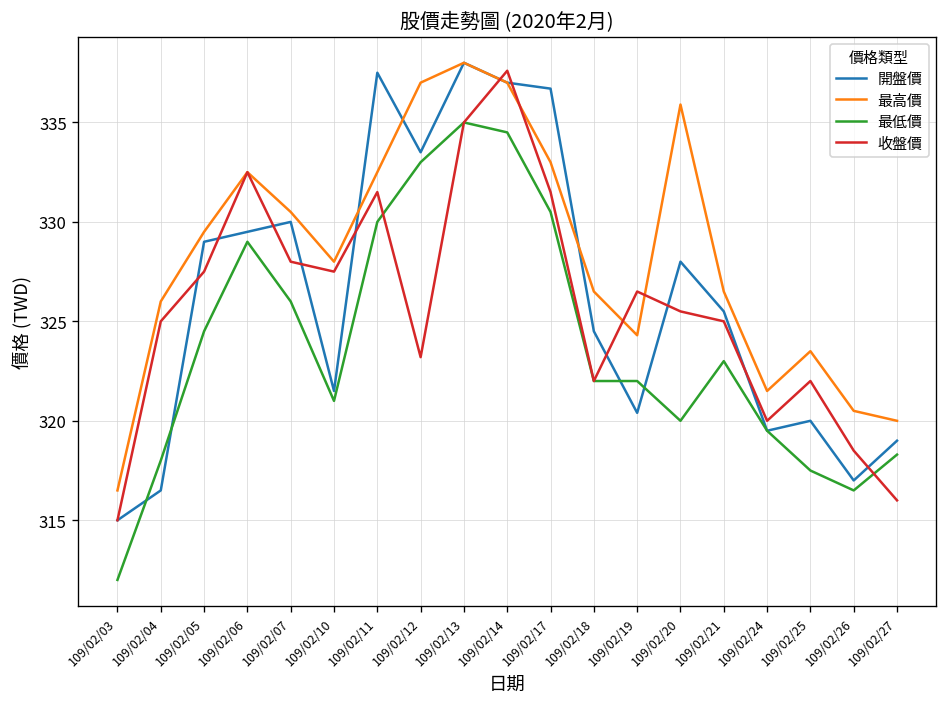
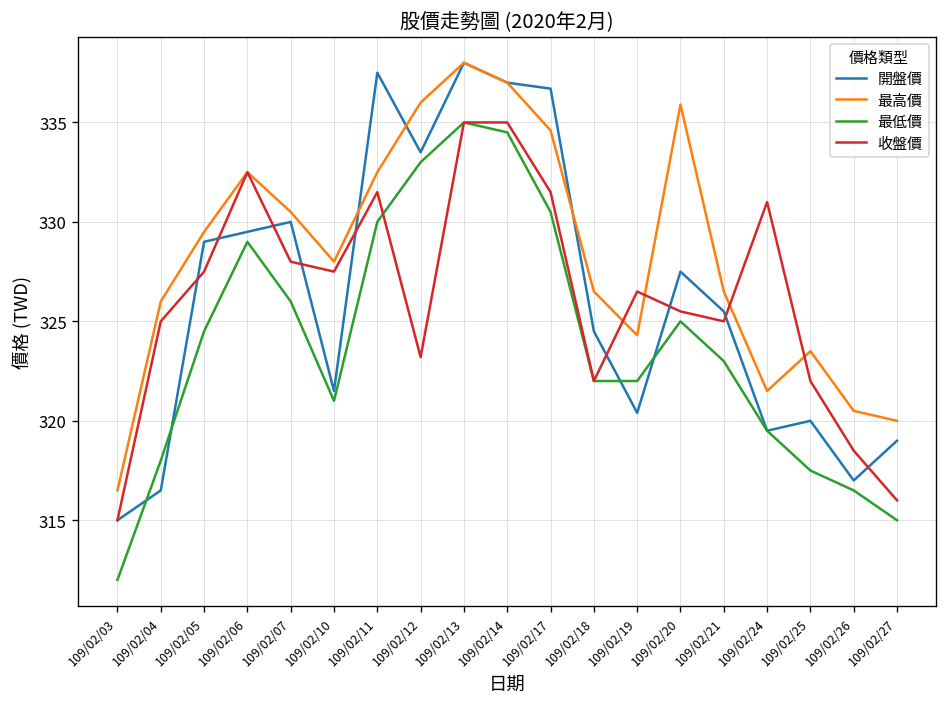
最高價, 109/02/12: 337 -> 336
收盤價, 109/02/14: 337.6 -> 335.0
最高價, 109/02/17: 333.0 -> 334.6
開盤價, 109/02/20: 328.0 -> 327.5
最低價, 109/02/20: 320 -> 325
收盤價, 109/02/24: 320 -> 331
最低價, 109/02/27: 318.3 -> 315.0
